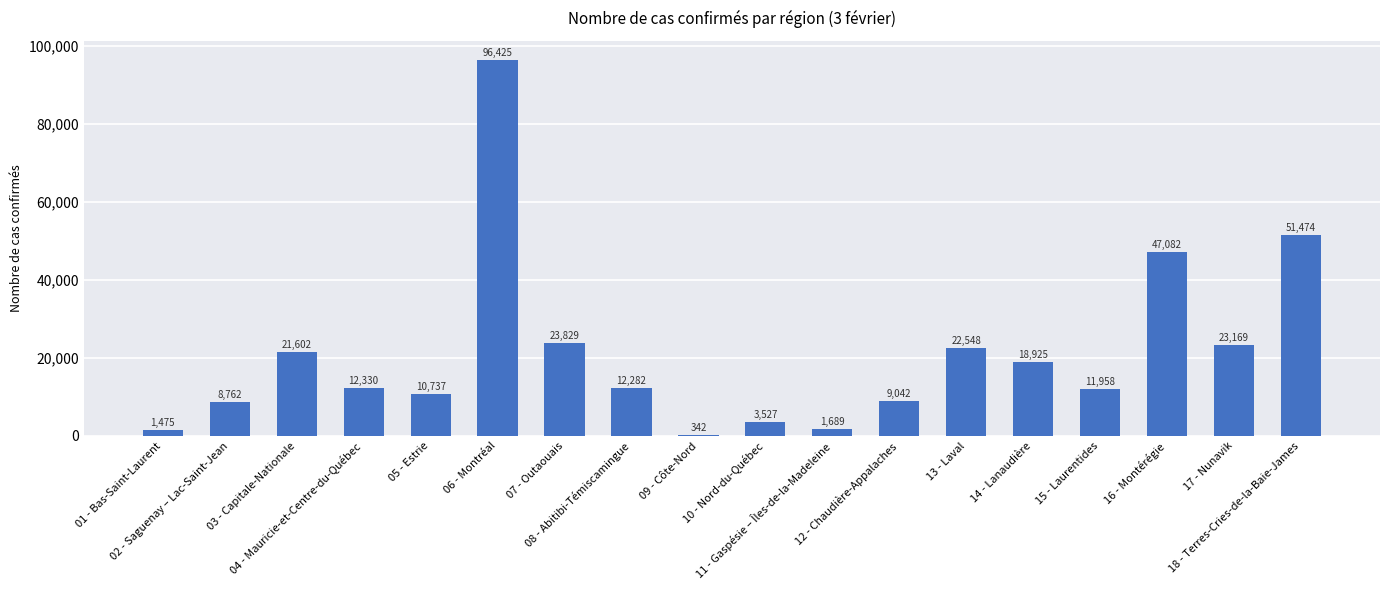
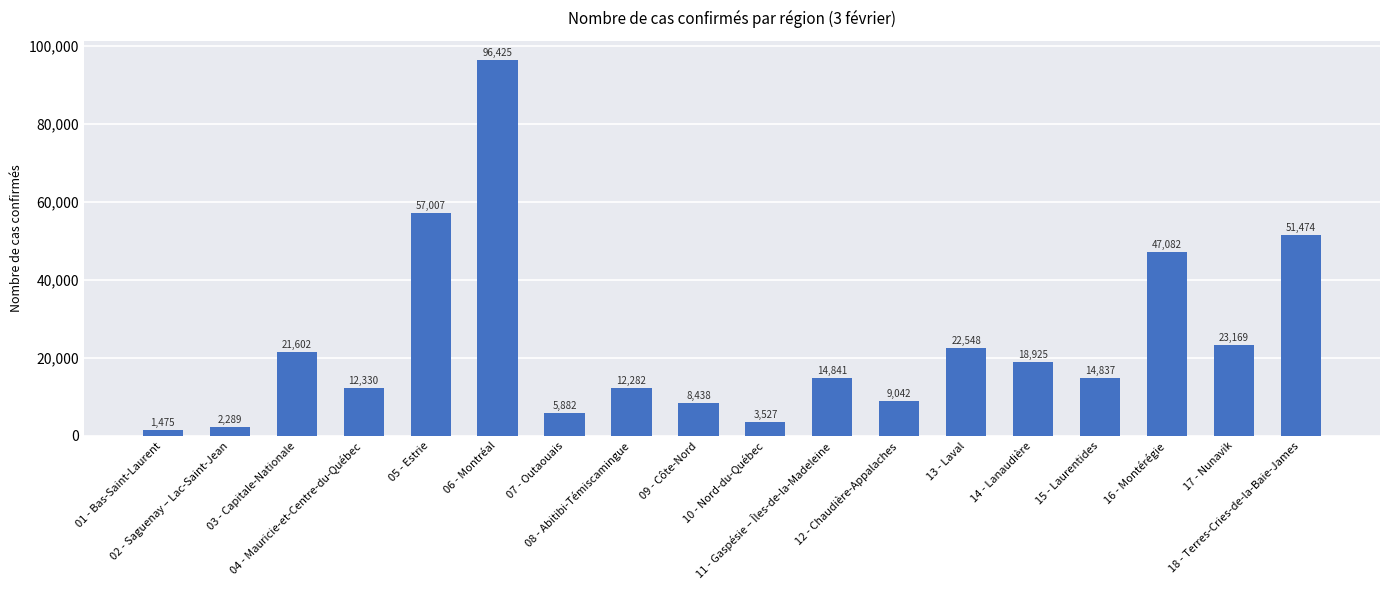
02 - Saguenay – Lac-Saint-Jean: 8,762 -> 2,289
05 - Estrie: 10,737 -> 57,007
07 - Outaouais: 23,829 -> 5,882
09 - Côte-Nord: 342 -> 8,438
11 - Gaspésie – Îles-de-la-Madeleine: 1,689 -> 14,841
15 - Laurentides: 11,958 -> 14,837
